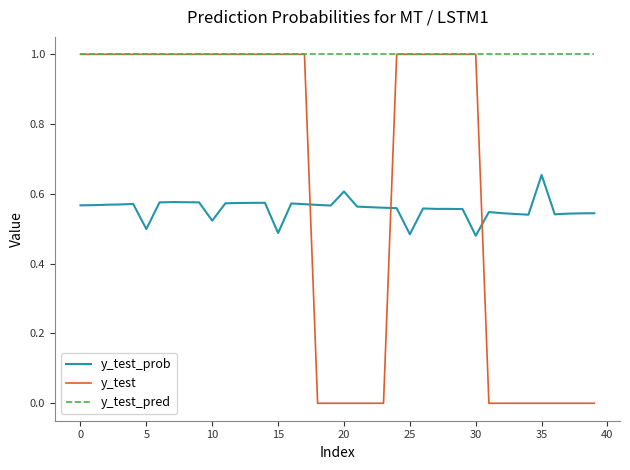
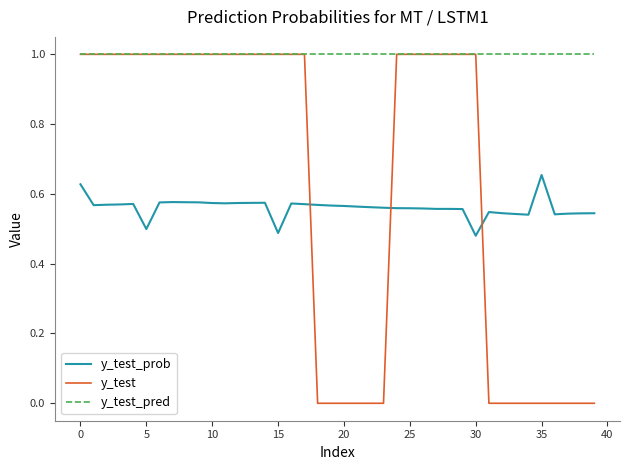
y_test_prob, 0: 0.57 -> 0.63
y_test_prob, 10: 0.52 -> 0.57
y_test_prob, 20: 0.61 -> 0.57
y_test_prob, 25: 0.48 -> 0.56
